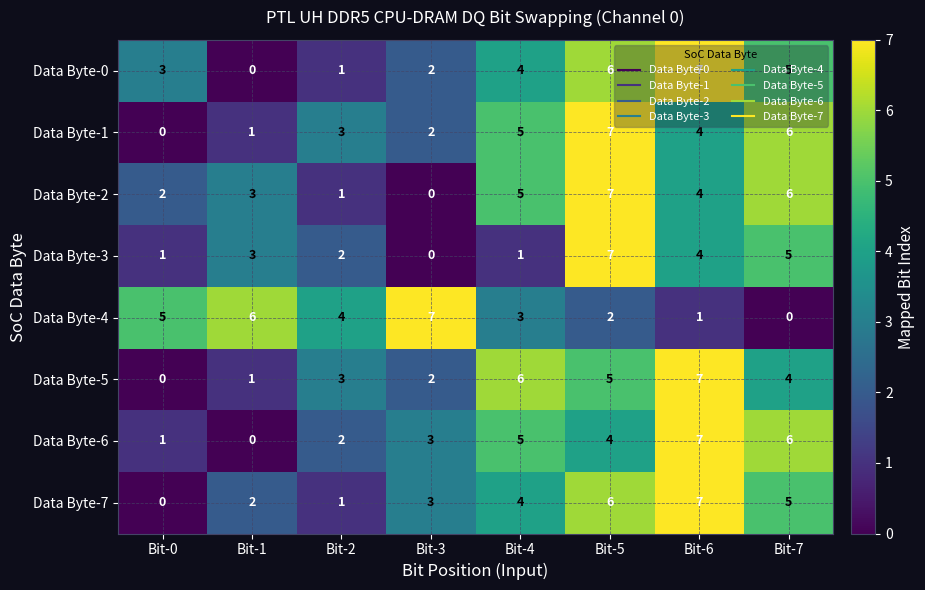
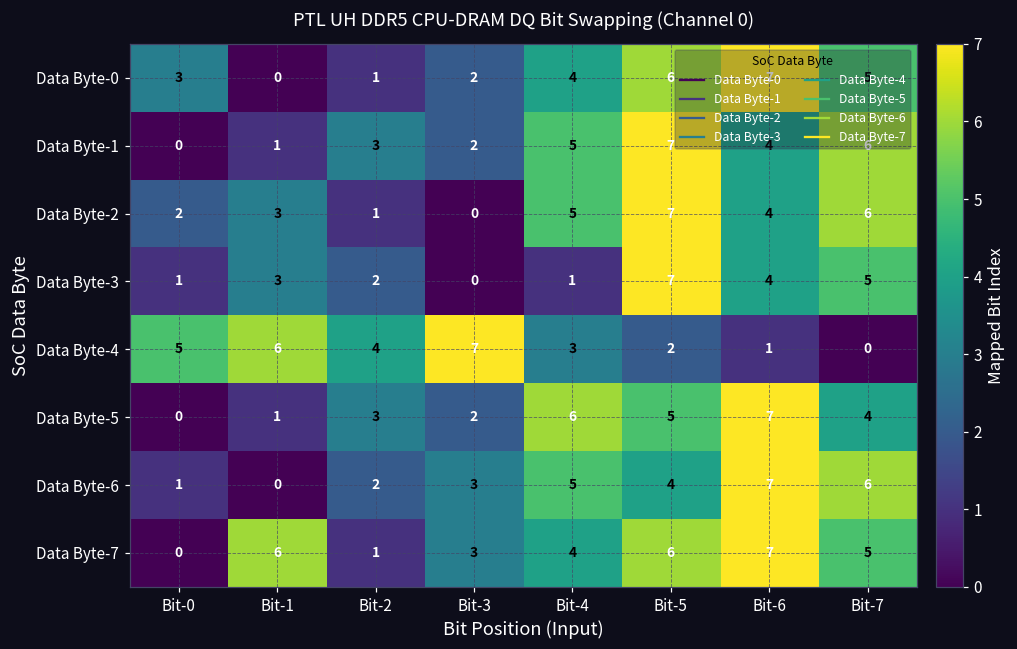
Data Byte-7, Bit-1: 2 -> 6
